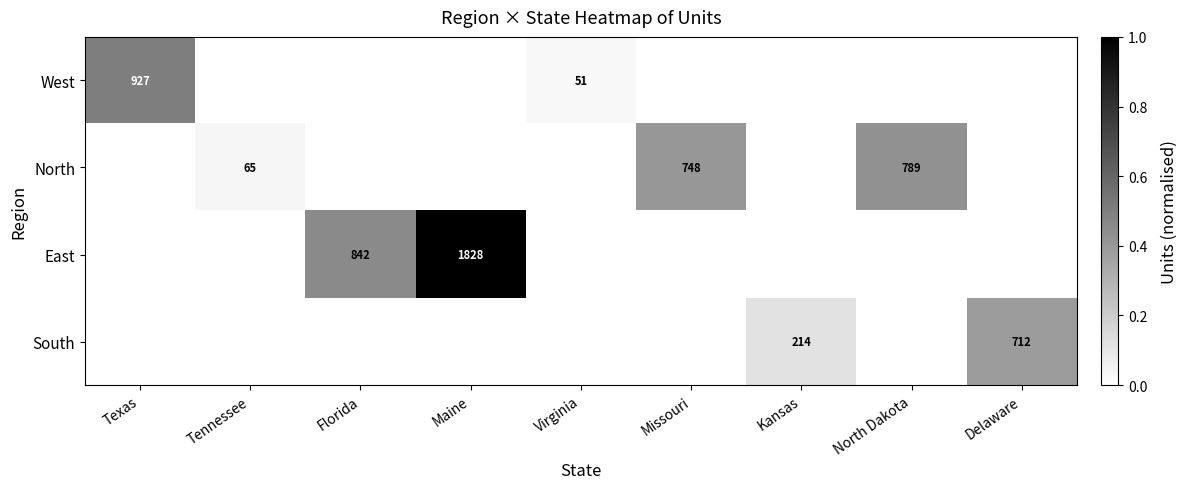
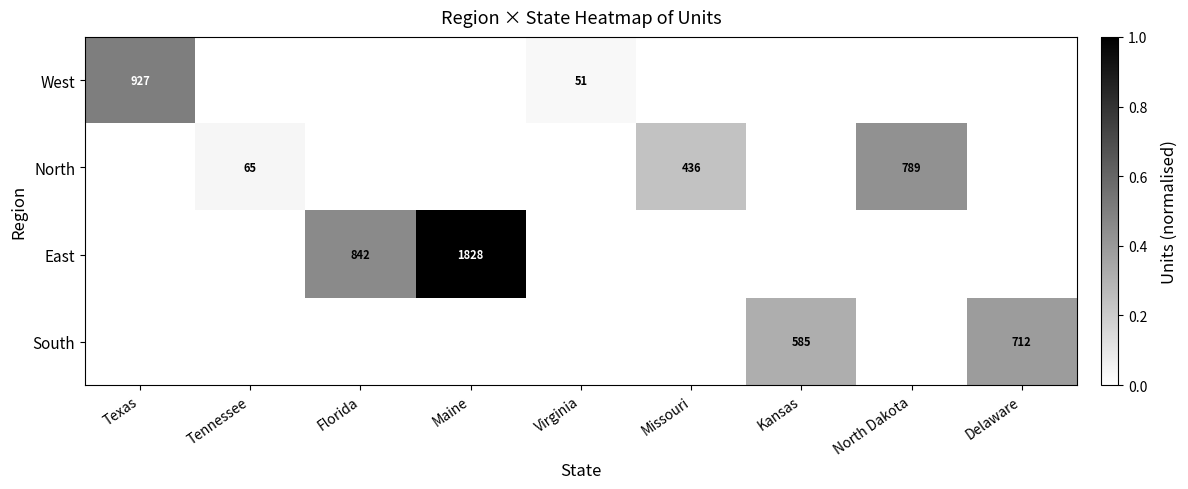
North, Missouri: 748 -> 436
South, Kansas: 214 -> 585
